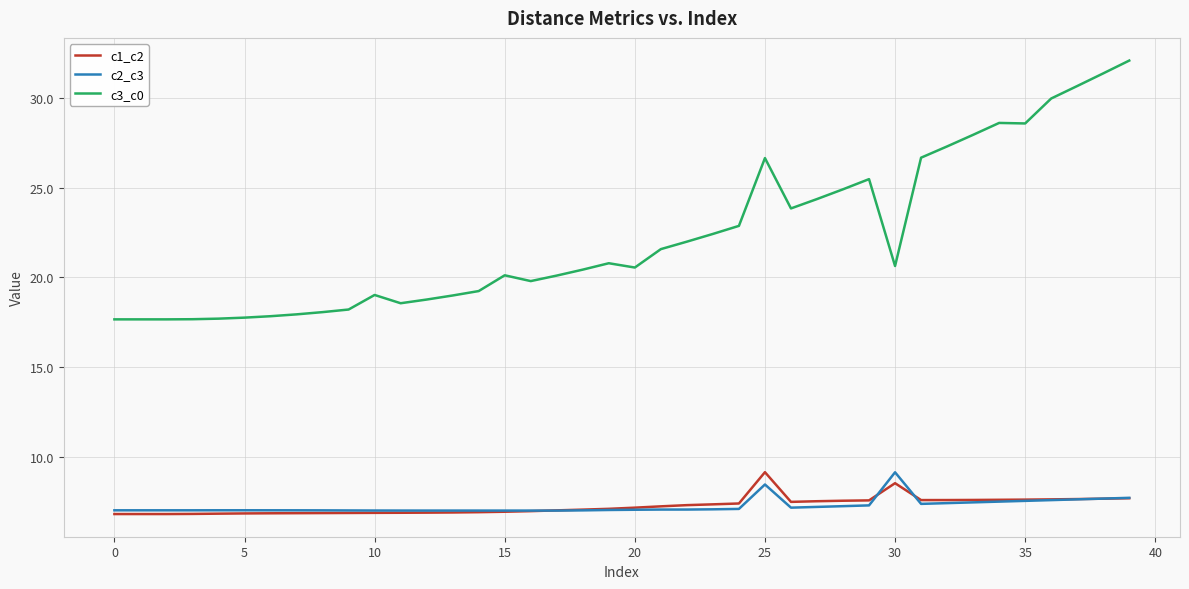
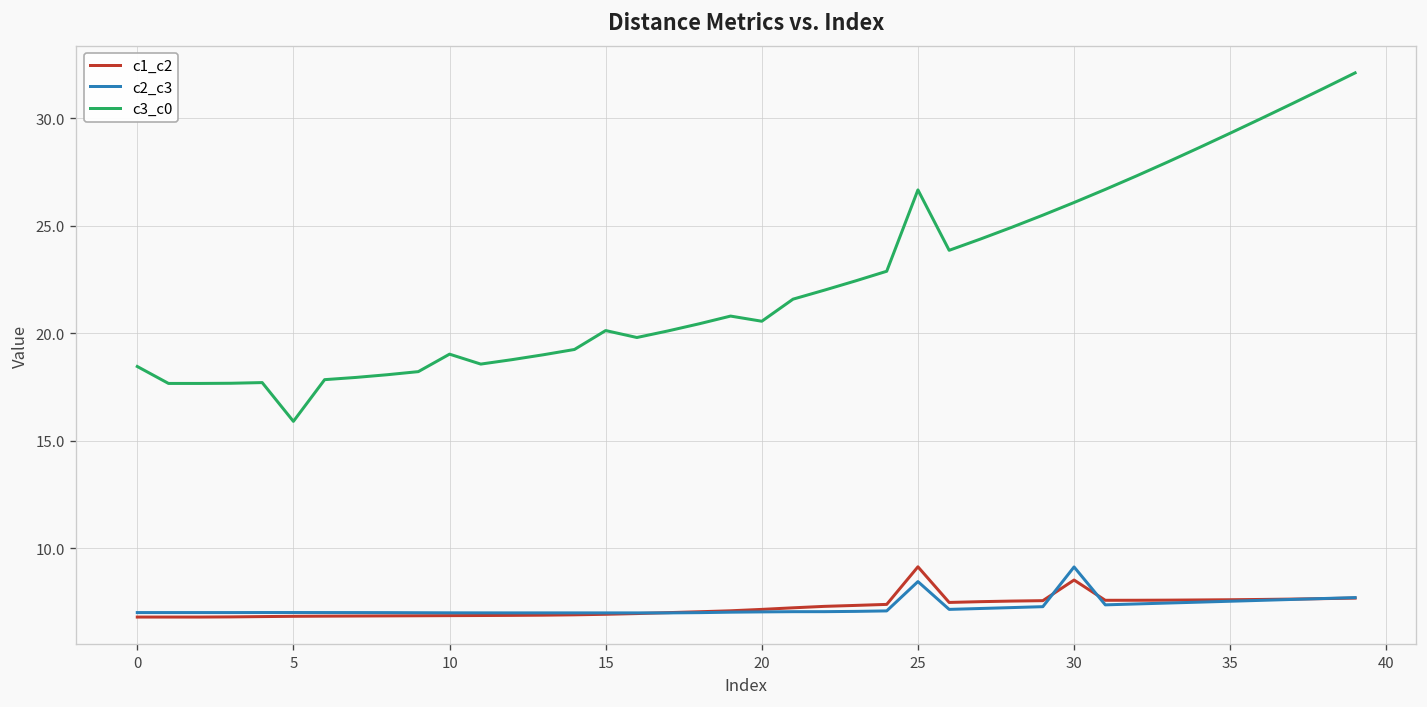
c3_c0, 0: 17.7 -> 18.4
c3_c0, 5: 17.8 -> 15.9
c3_c0, 30: 20.6 -> 26.1
c3_c0, 35: 28.6 -> 29.3
